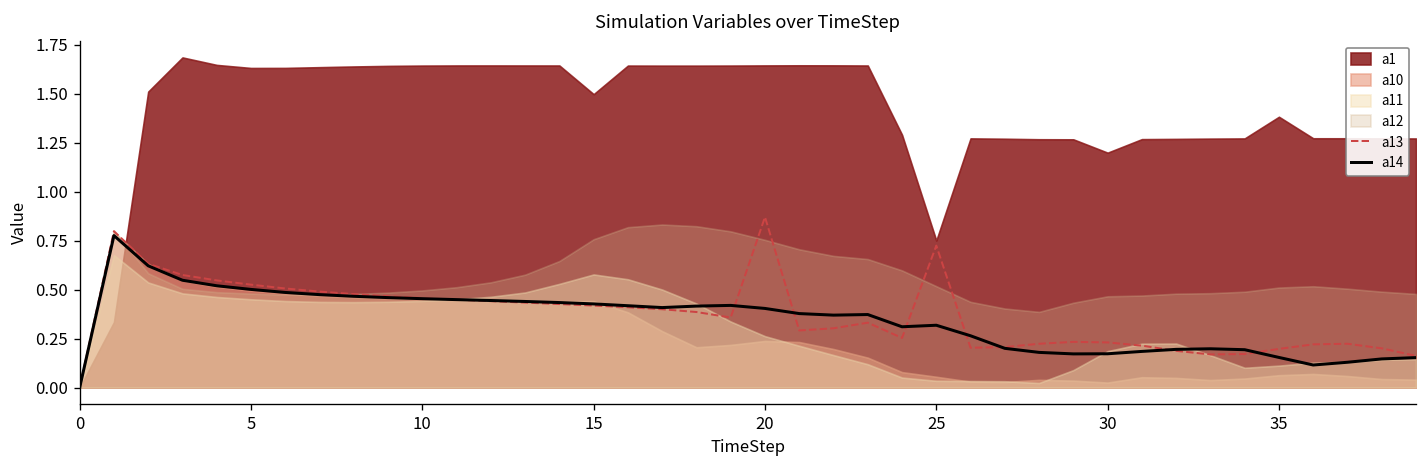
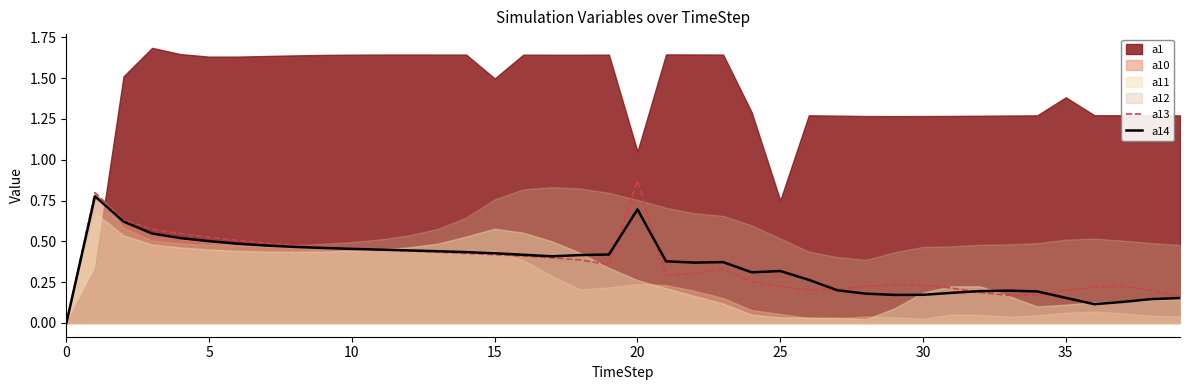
a1, 20: 1.64 -> 1.05
a14, 20: 0.40 -> 0.70
a13, 25: 0.72 -> 0.22
a1, 30: 1.20 -> 1.27
